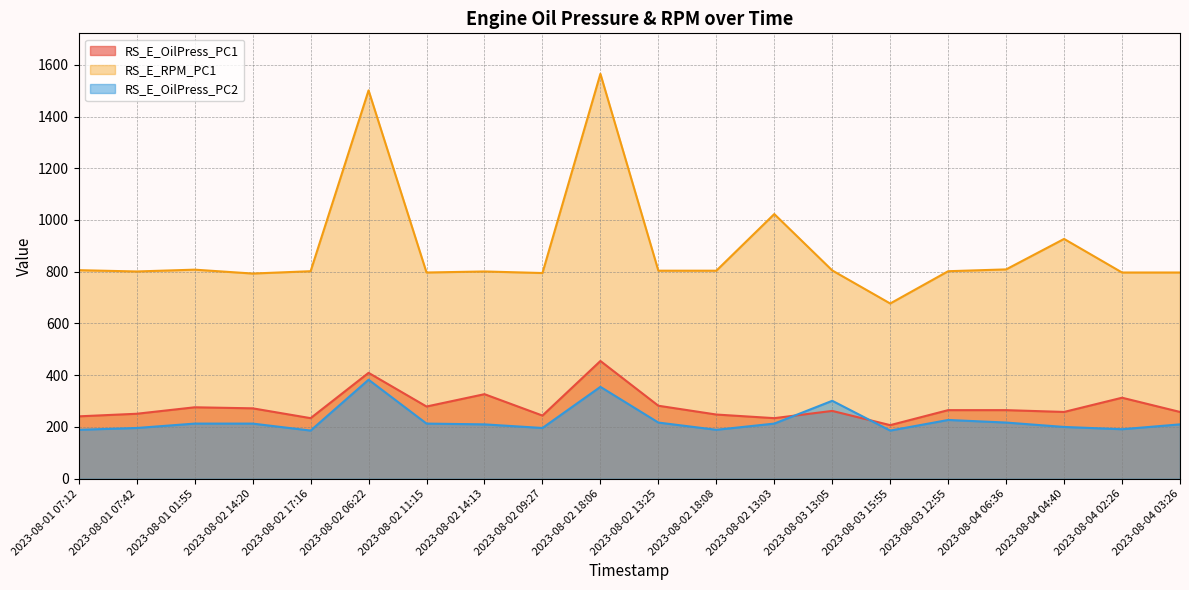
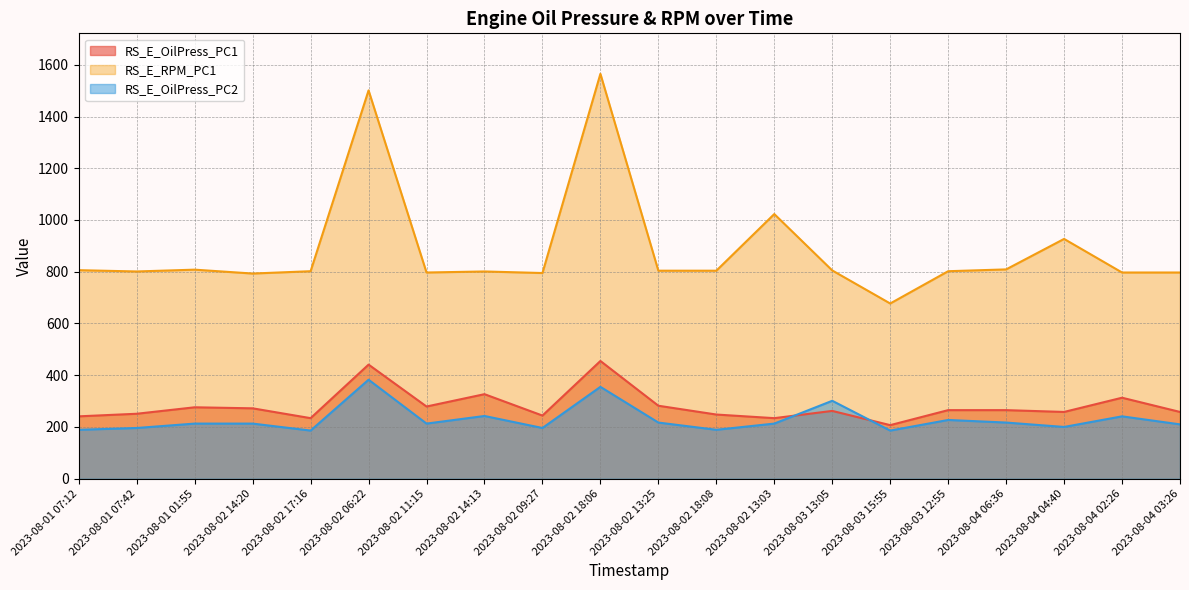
RS_E_OilPress_PC1, 2023-08-02 06:22: 410 -> 440
RS_E_OilPress_PC2, 2023-08-02 14:13: 210 -> 240
RS_E_OilPress_PC2, 2023-08-04 02:26: 190 -> 240
